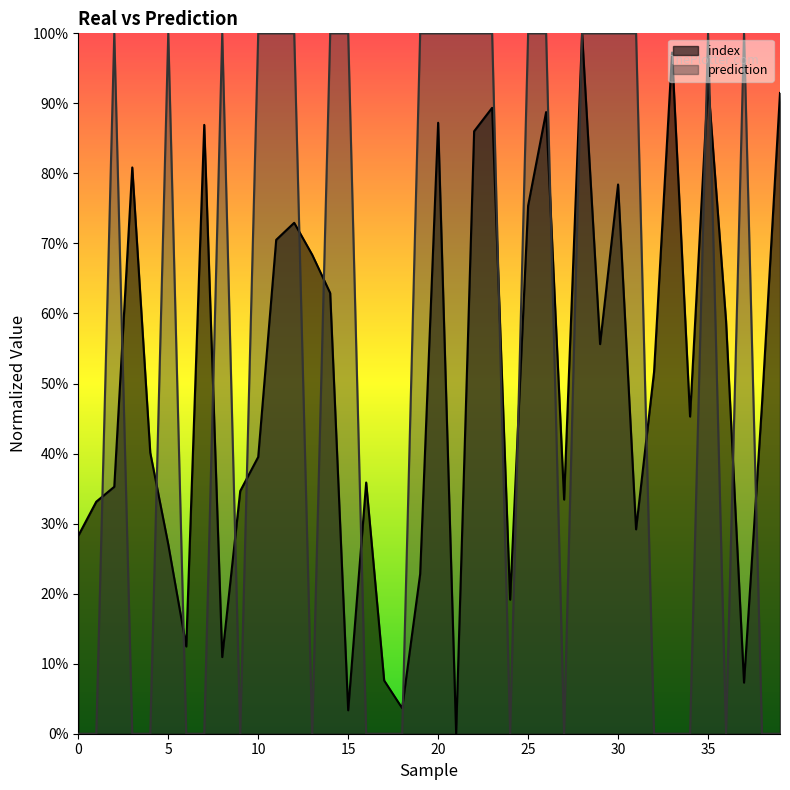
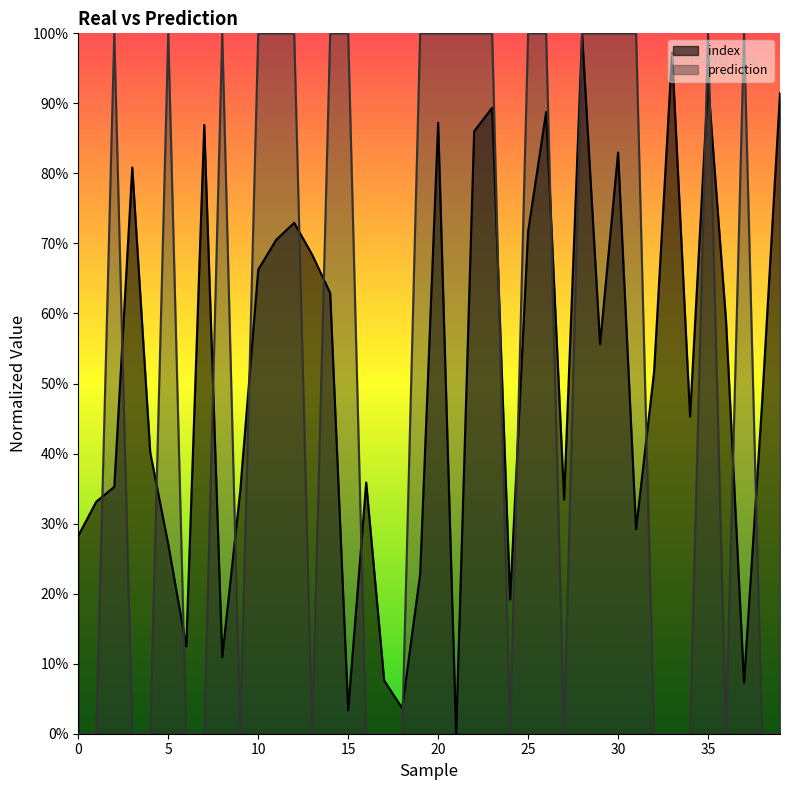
index, 10: 40% -> 66%
index, 25: 75% -> 72%
index, 30: 78% -> 83%
